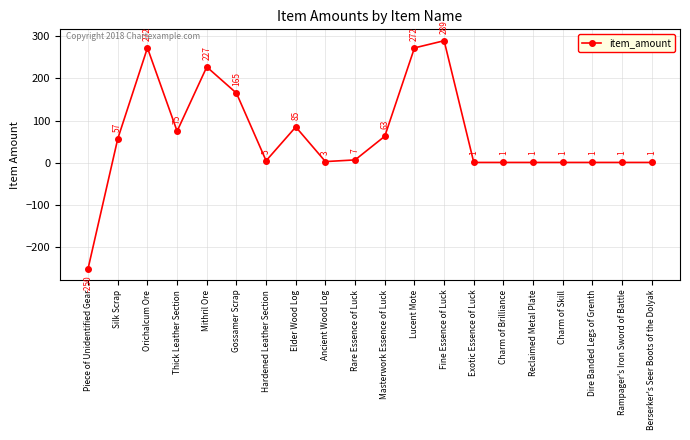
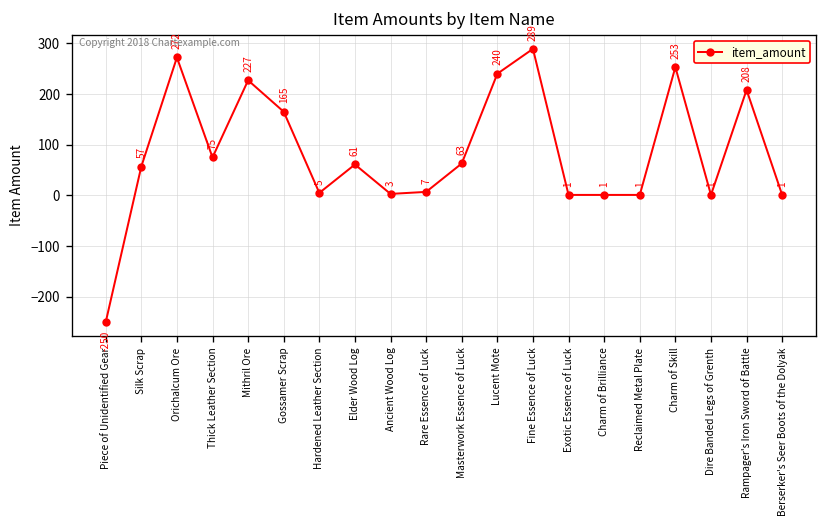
Elder Wood Log: 85 -> 61
Lucent Mote: 272 -> 240
Charm of Skill: 1 -> 253
Rampager's Iron Sword of Battle: 1 -> 208
